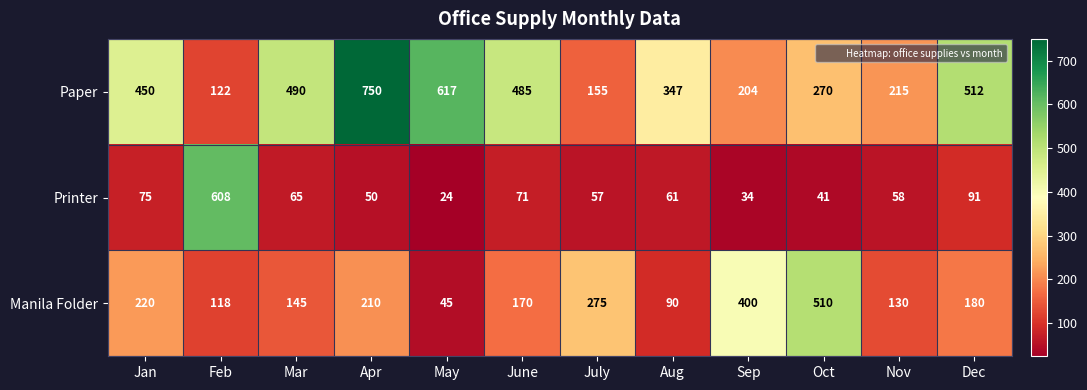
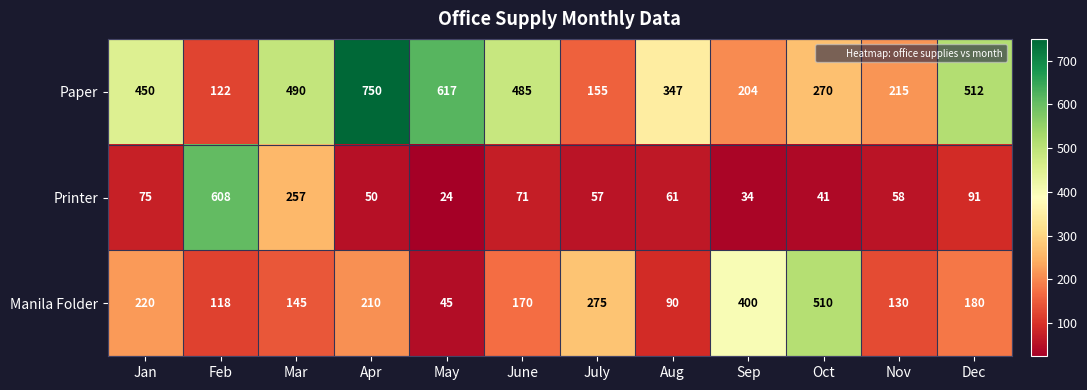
Printer, Mar: 65 -> 257
